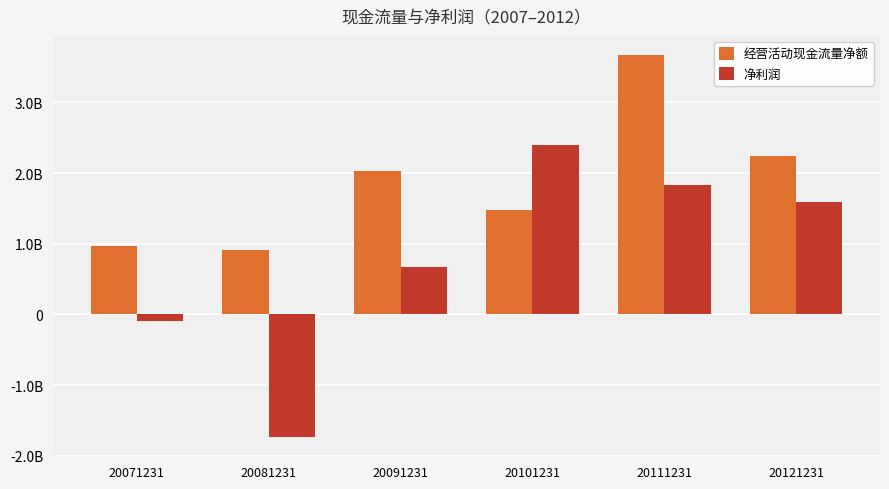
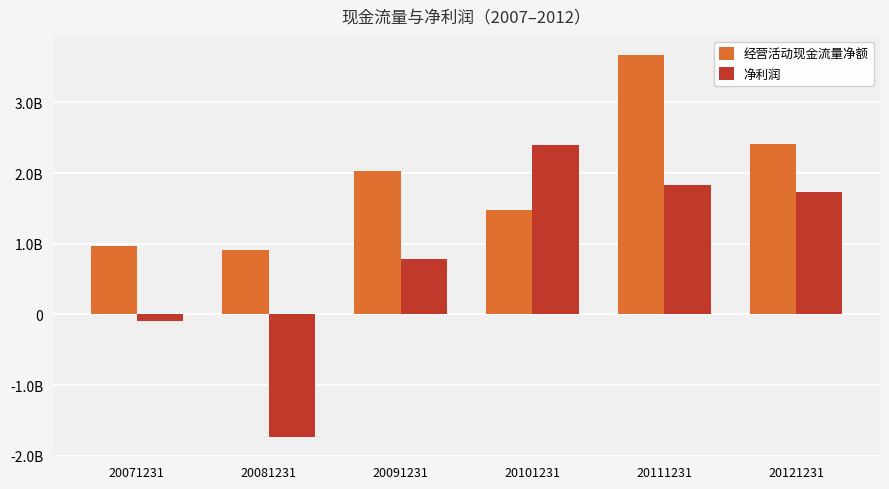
净利润, 20091231: 700000000 -> 800000000
经营活动现金流量净额, 20121231: 2200000000 -> 2400000000
净利润, 20121231: 1600000000 -> 1700000000
